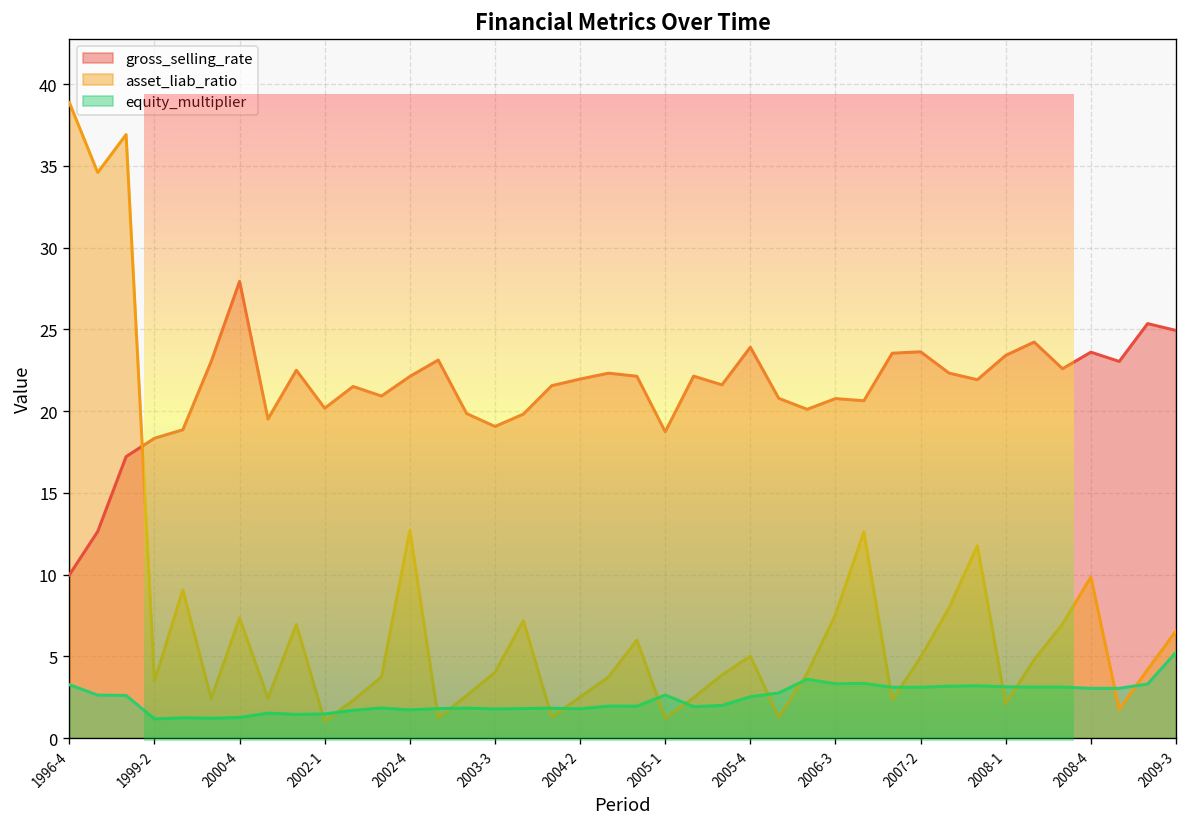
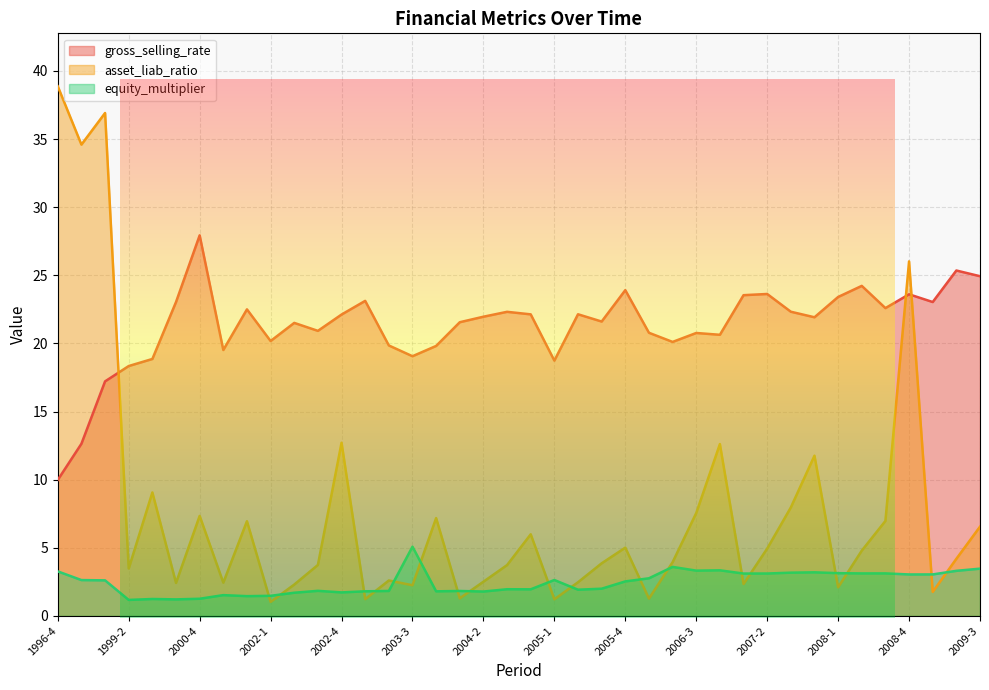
Financial Metrics Over Time, asset_liab_ratio, 2003-3: 4.0 -> 2.3
Financial Metrics Over Time, equity_multiplier, 2003-3: 1.8 -> 5.1
Financial Metrics Over Time, asset_liab_ratio, 2008-4: 9.9 -> 26.0
Financial Metrics Over Time, equity_multiplier, 2009-3: 5.2 -> 3.5
